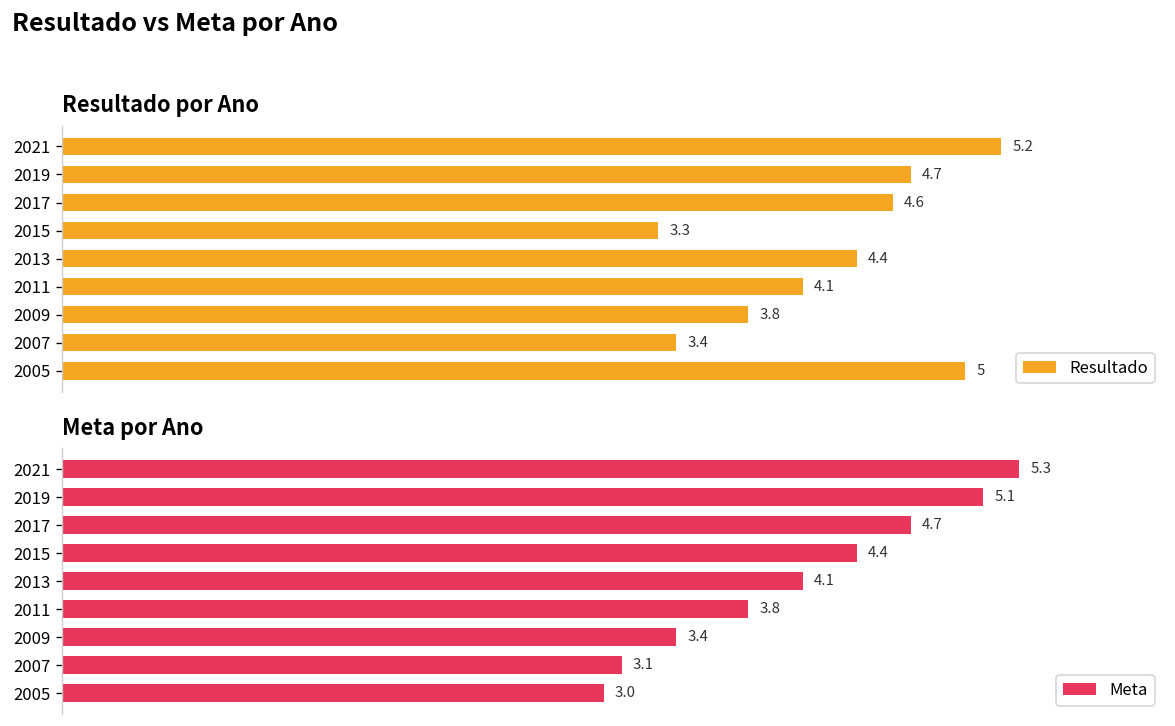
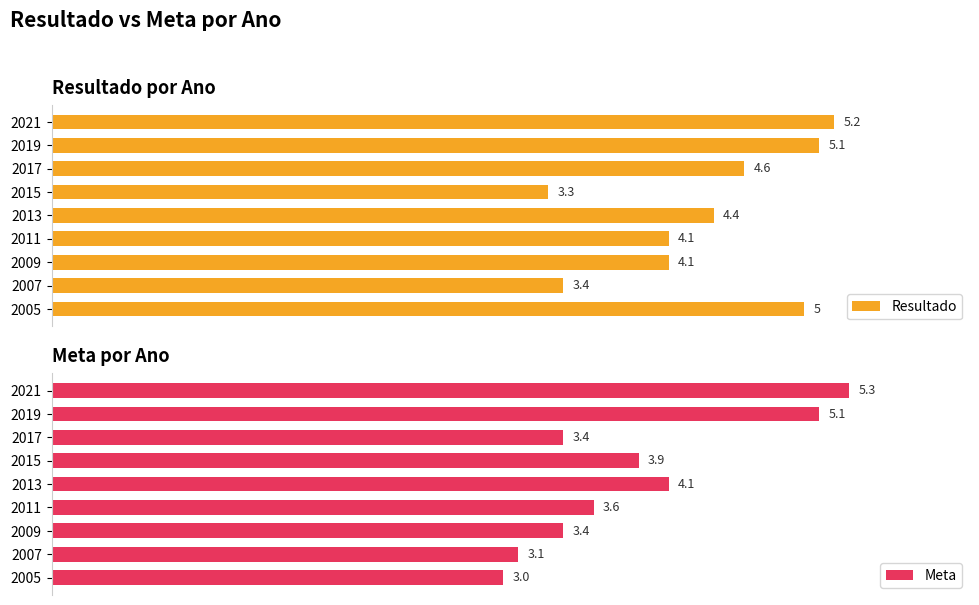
Resultado por Ano, 2019: 4.7 -> 5.1
Resultado por Ano, 2009: 3.8 -> 4.1
Meta por Ano, 2017: 4.7 -> 3.4
Meta por Ano, 2015: 4.4 -> 3.9
Meta por Ano, 2011: 3.8 -> 3.6
